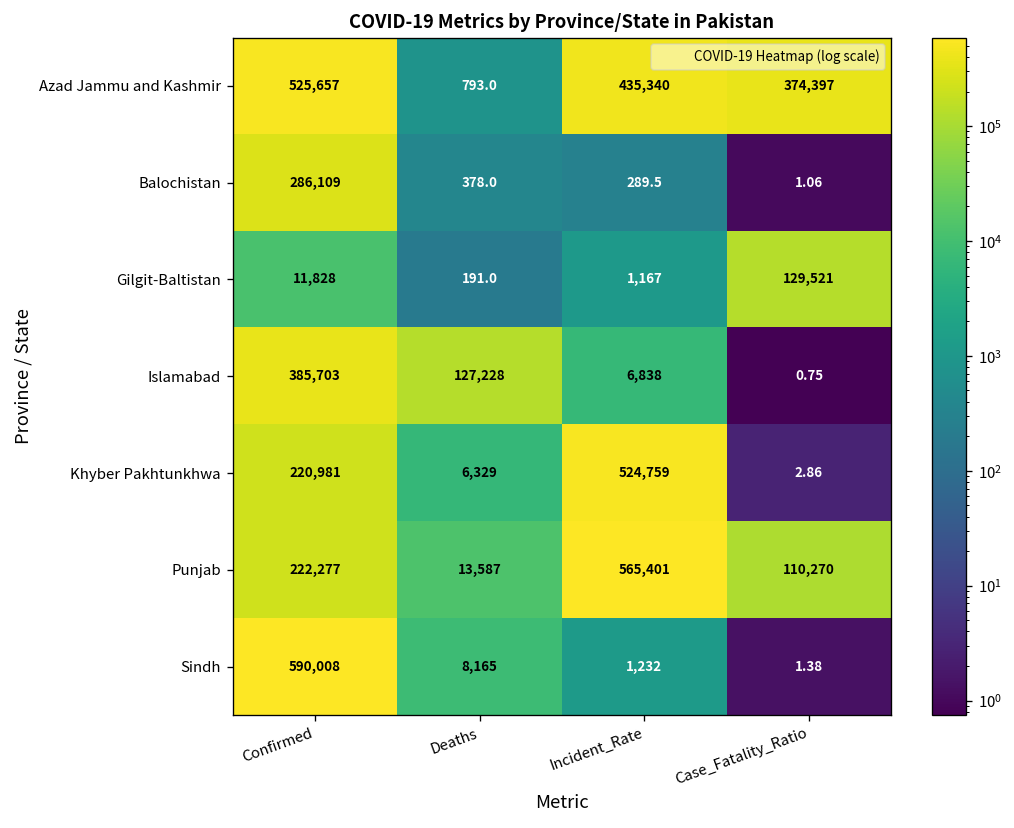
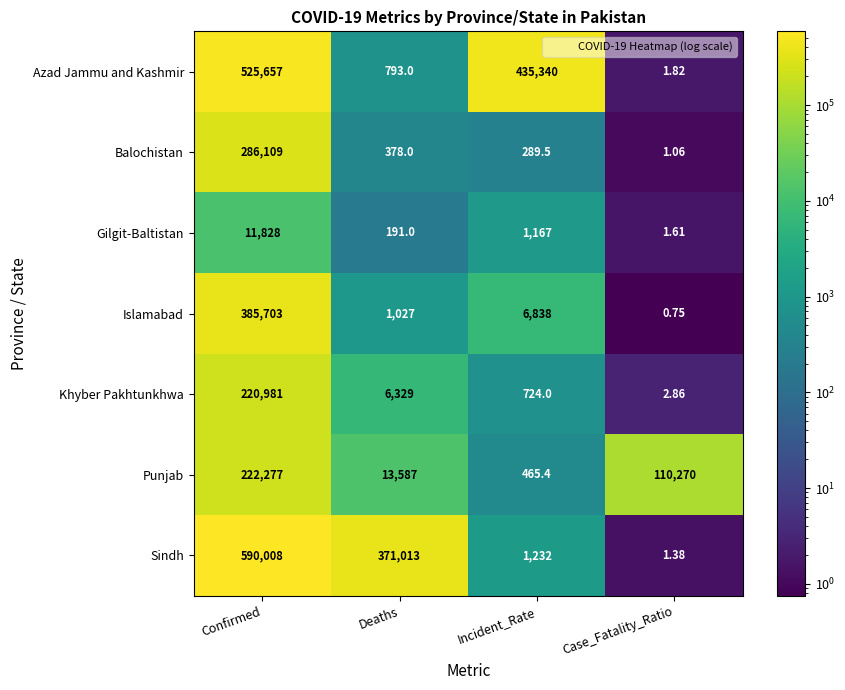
Azad Jammu and Kashmir, Case_Fatality_Ratio: 374,397 -> 1.82
Gilgit-Baltistan, Case_Fatality_Ratio: 129,521 -> 1.61
Islamabad, Deaths: 127,228 -> 1,027
Khyber Pakhtunkhwa, Incident_Rate: 524,759 -> 724.0
Punjab, Incident_Rate: 565,401 -> 465.4
Sindh, Deaths: 8,165 -> 371,013
